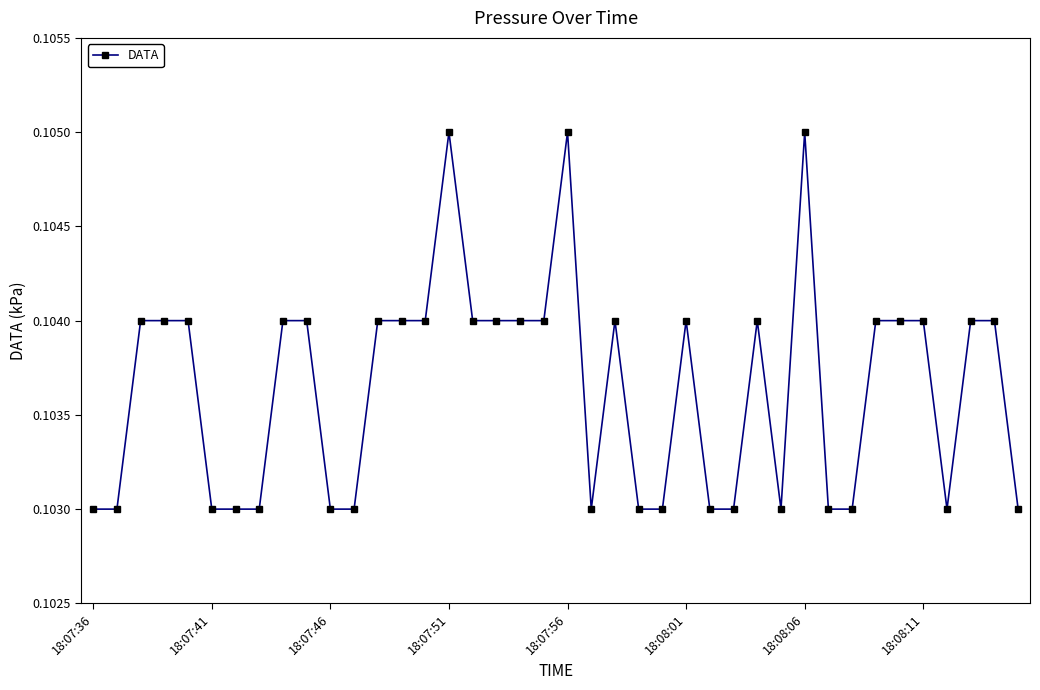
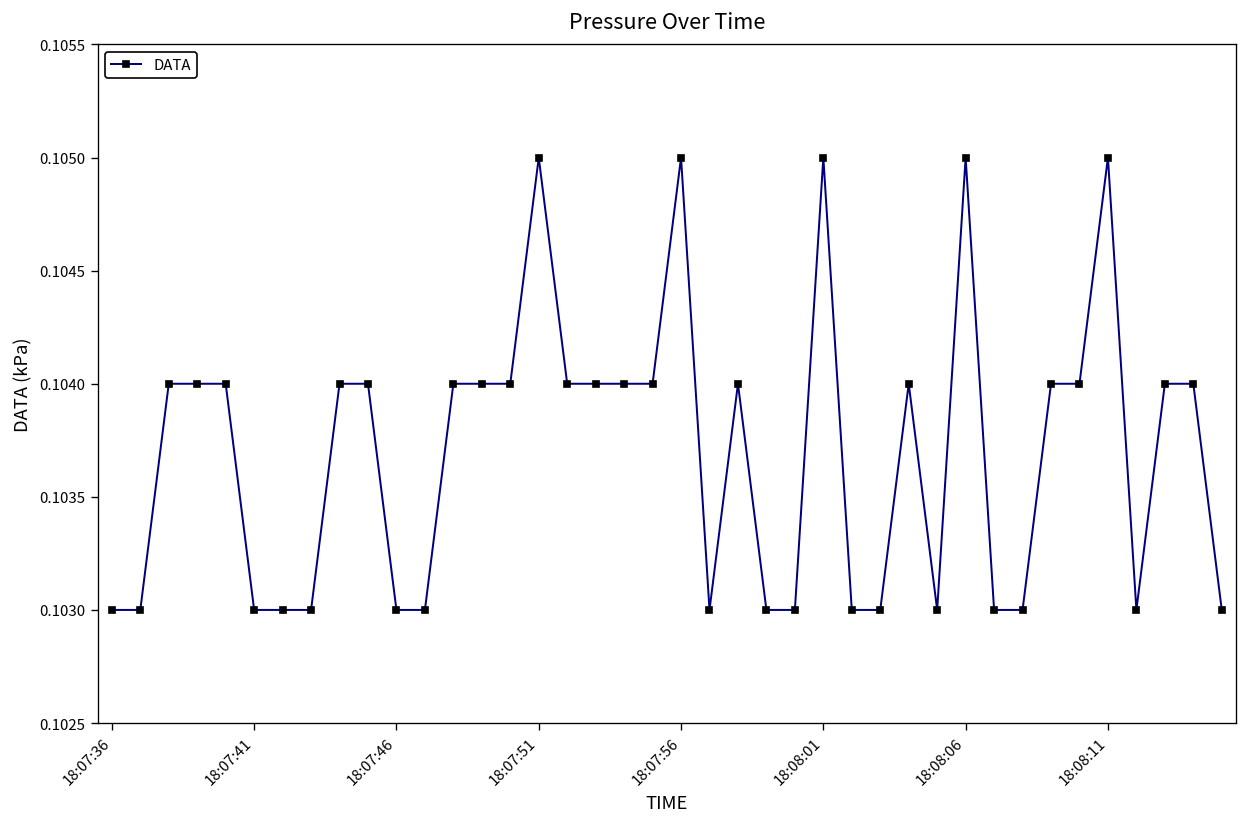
18:08:01: 0.104 -> 0.105
18:08:11: 0.104 -> 0.105
